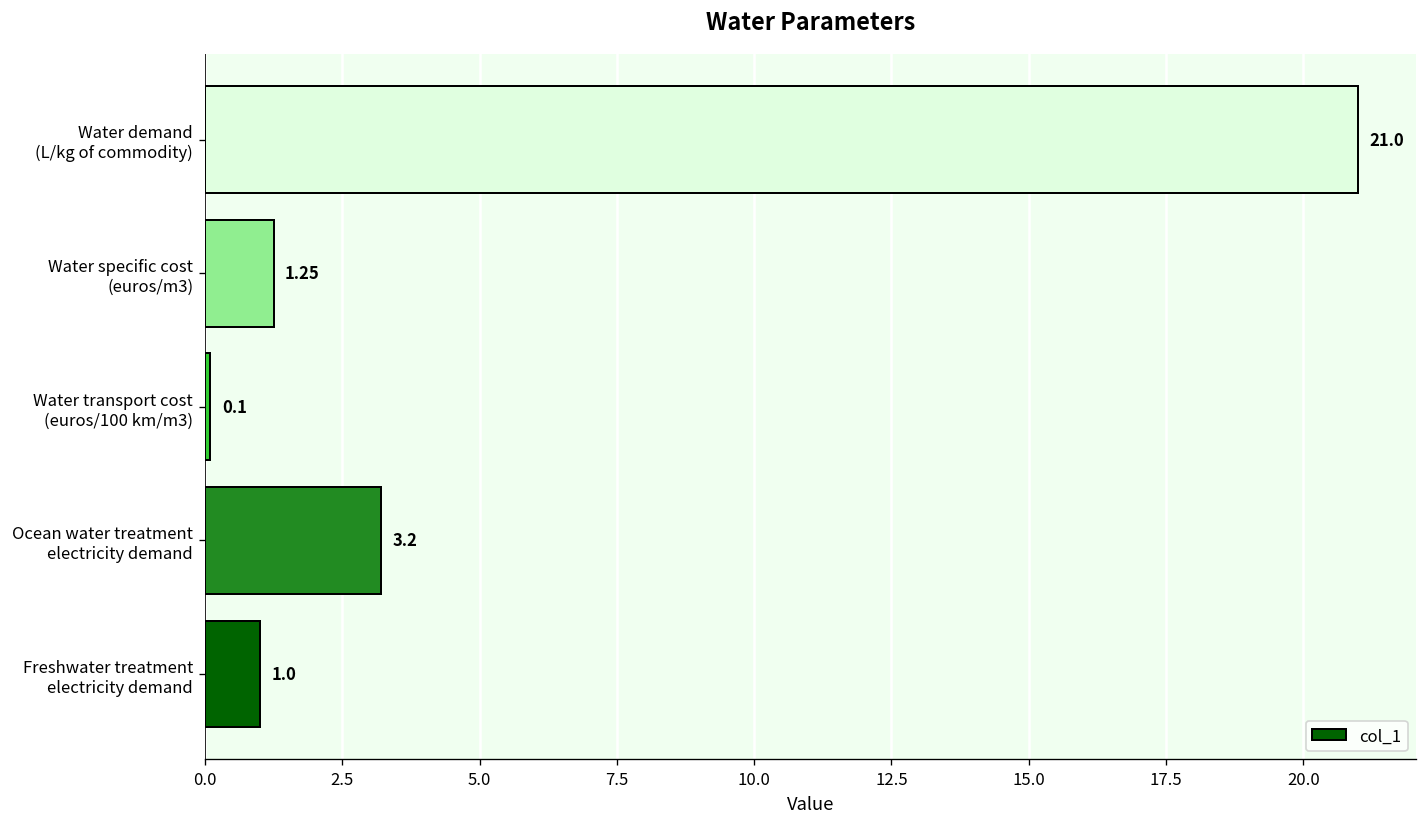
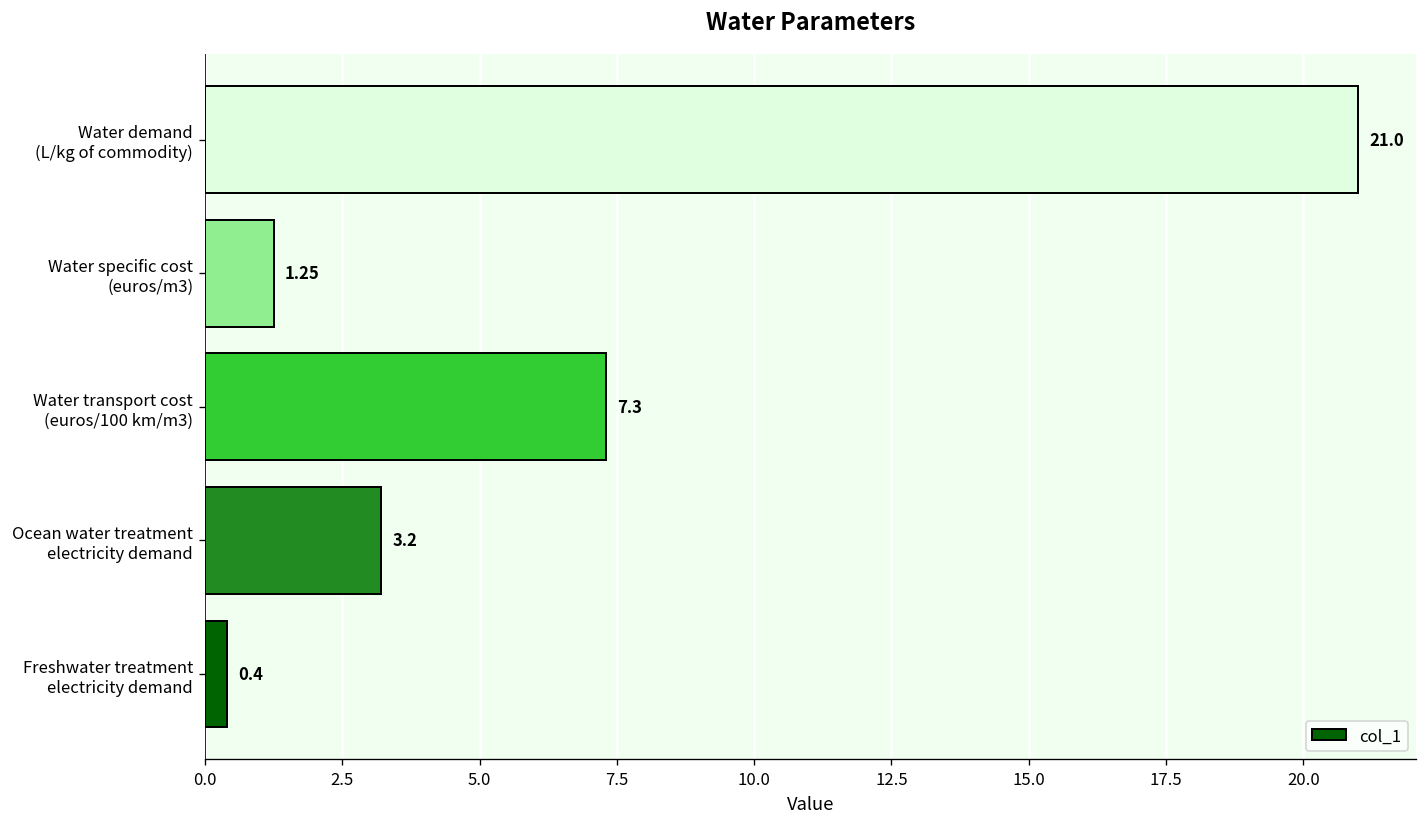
Water transport cost (euros/100 km/m3): 0.1 -> 7.3
Freshwater treatment electricity demand: 1.0 -> 0.4
